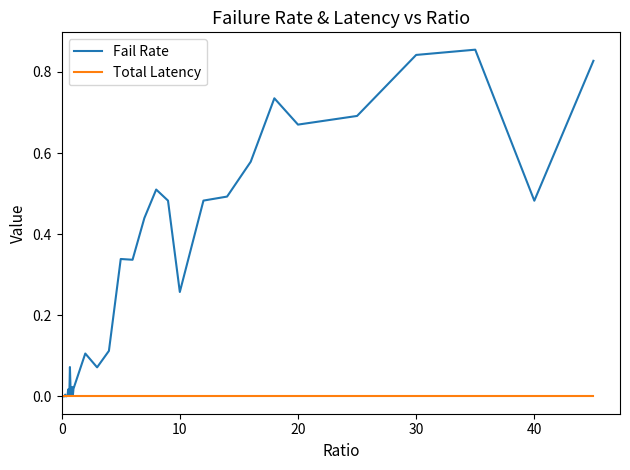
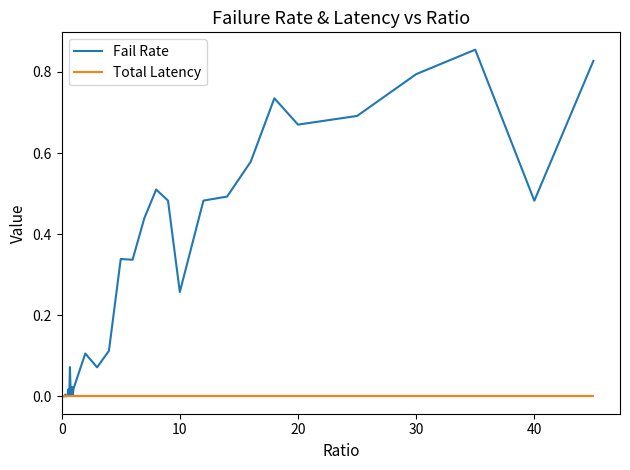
Fail Rate, 30: 0.84 -> 0.79
